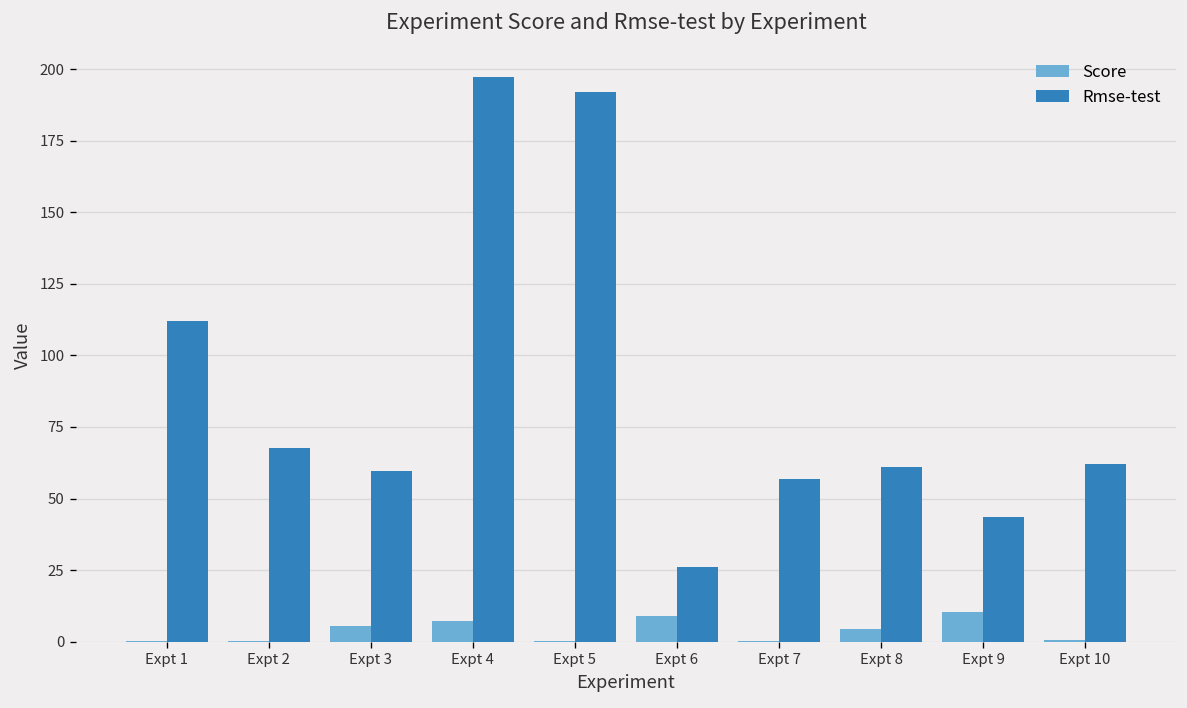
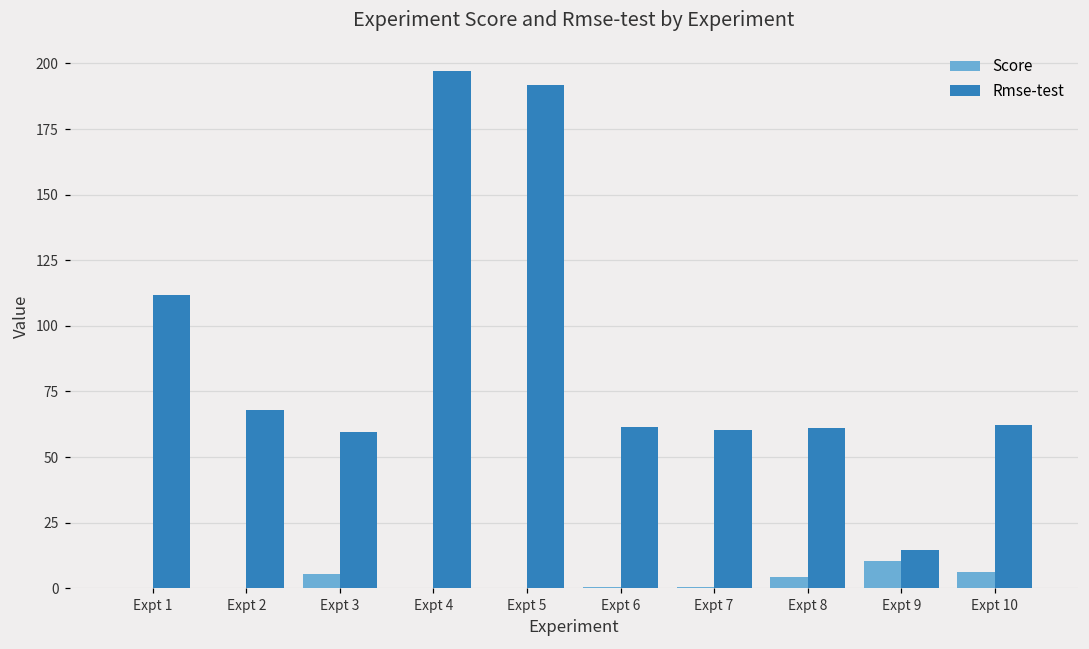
Score, Expt 4: 7 -> 0
Score, Expt 6: 9 -> 0
Rmse-test, Expt 6: 26 -> 61
Rmse-test, Expt 7: 57 -> 60
Rmse-test, Expt 9: 44 -> 15
Score, Expt 10: 1 -> 6
